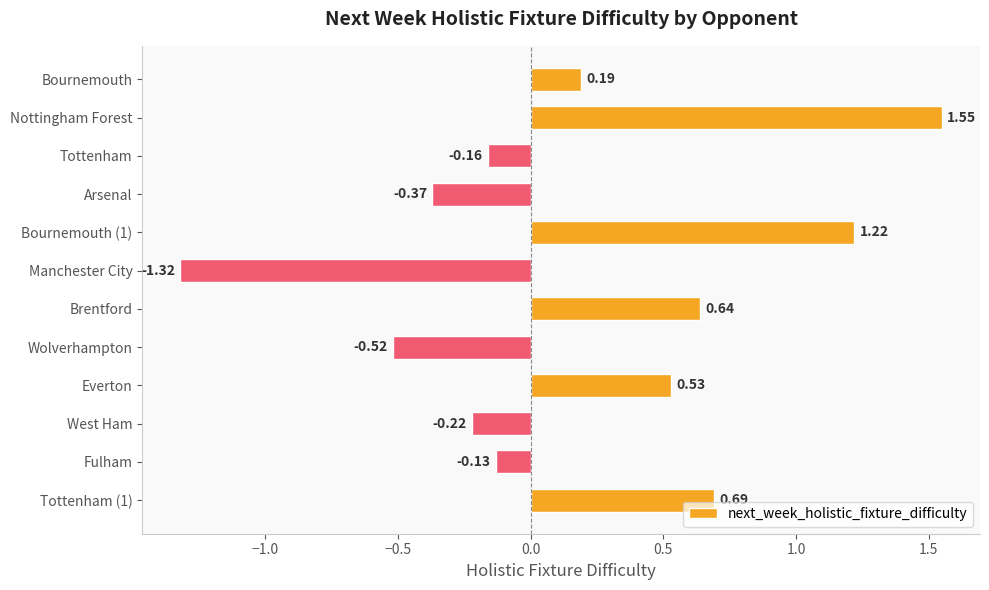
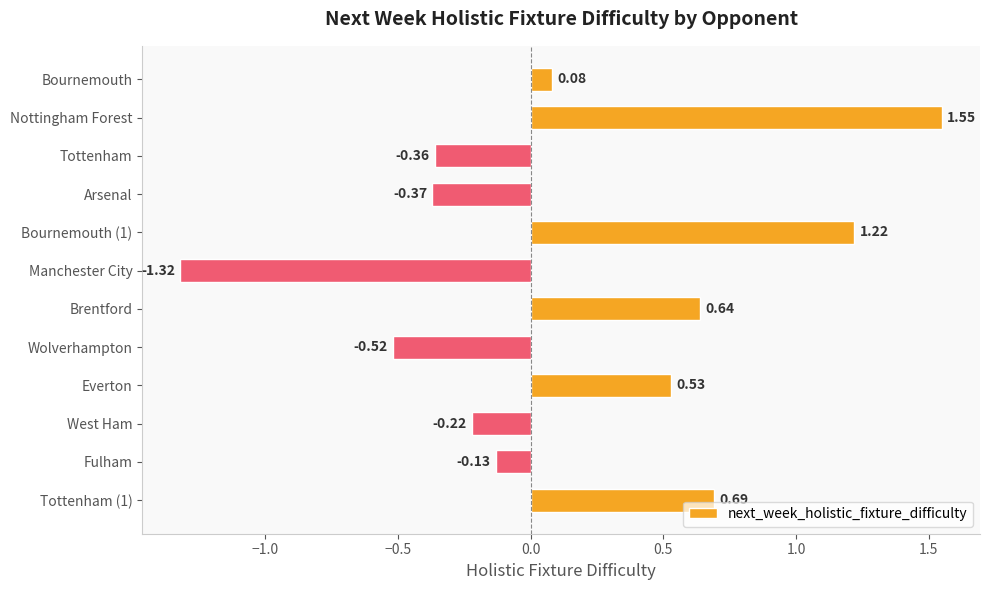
Bournemouth: 0.19 -> 0.08
Tottenham: -0.16 -> -0.36
